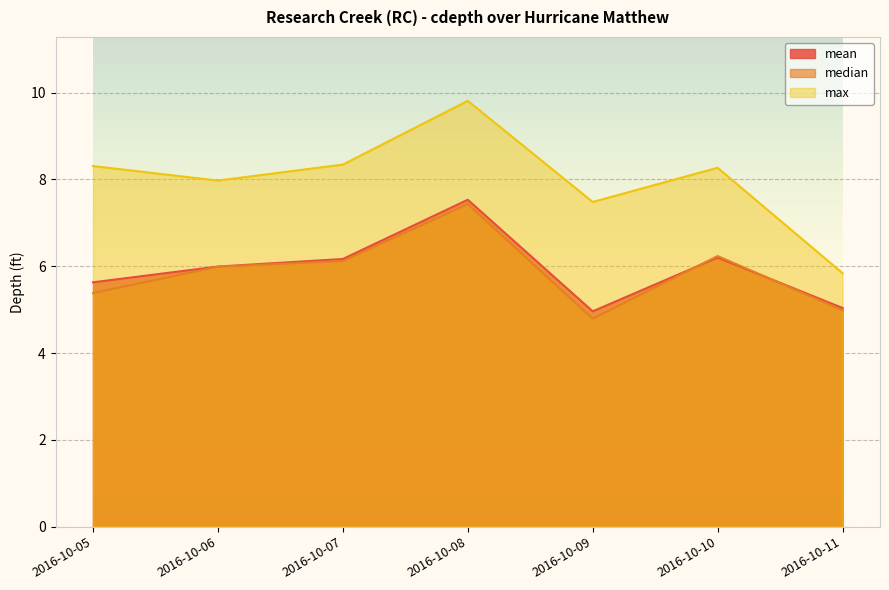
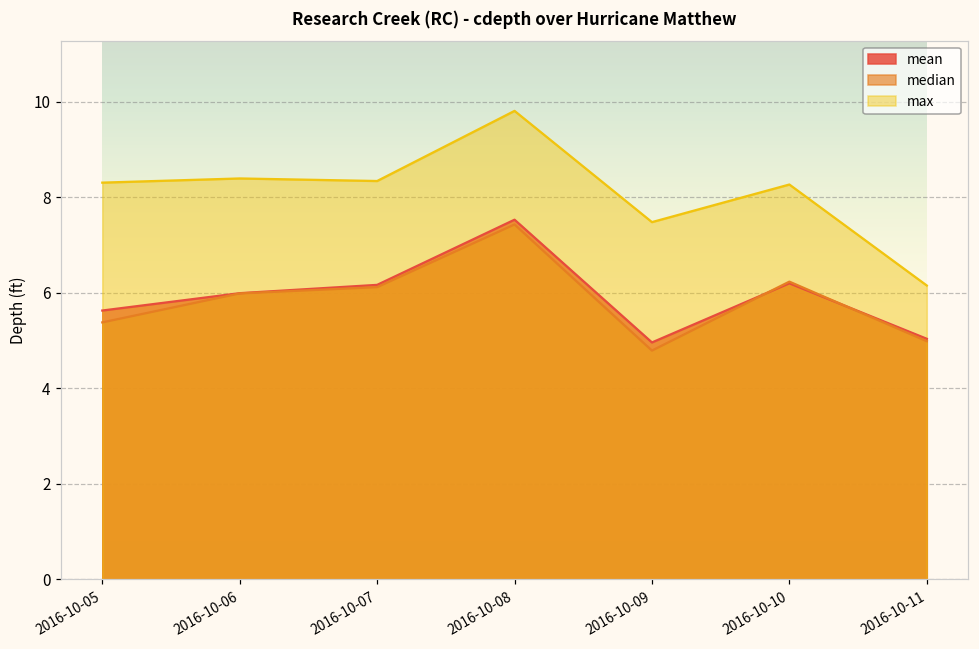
max, 2016-10-06: 8.0 -> 8.4
max, 2016-10-11: 5.8 -> 6.2
